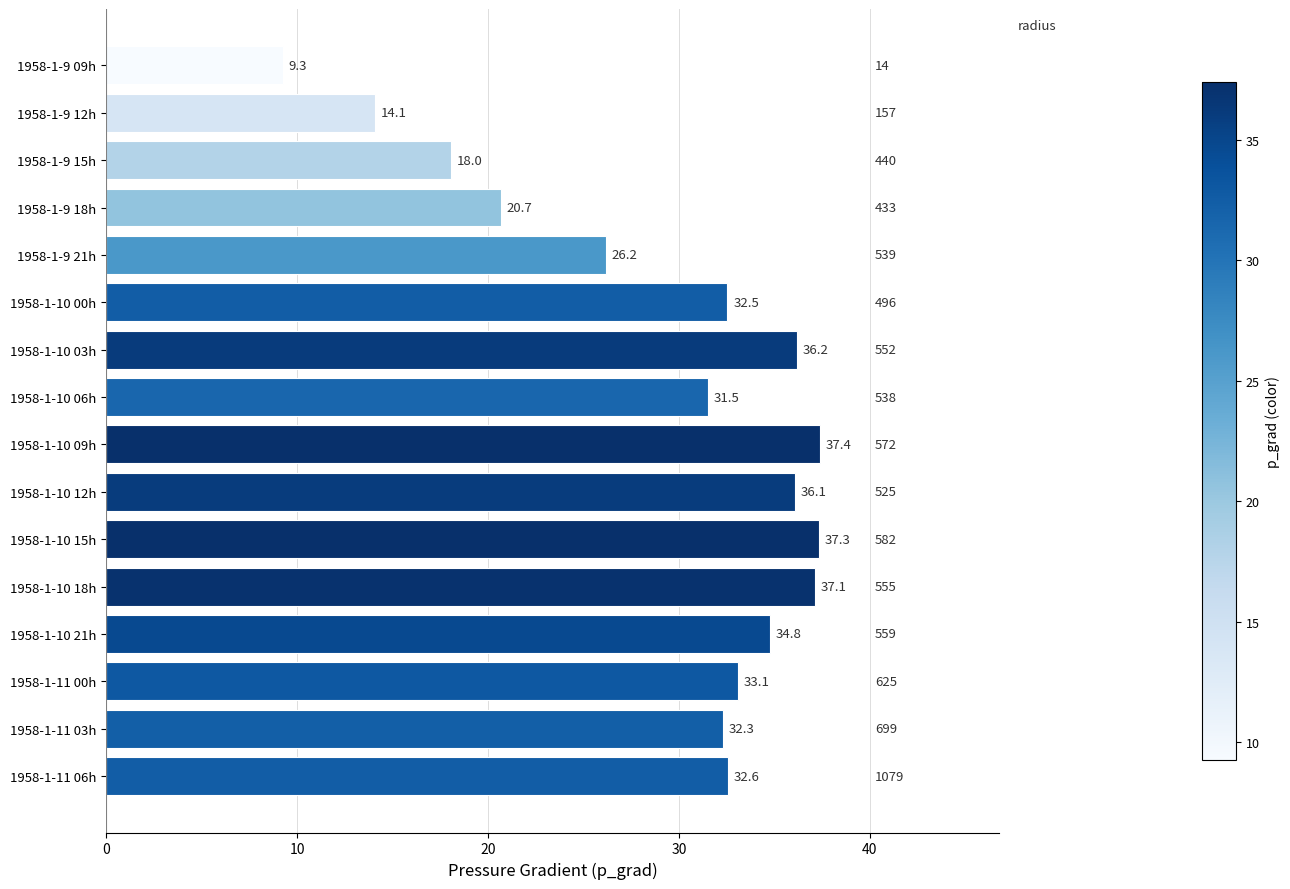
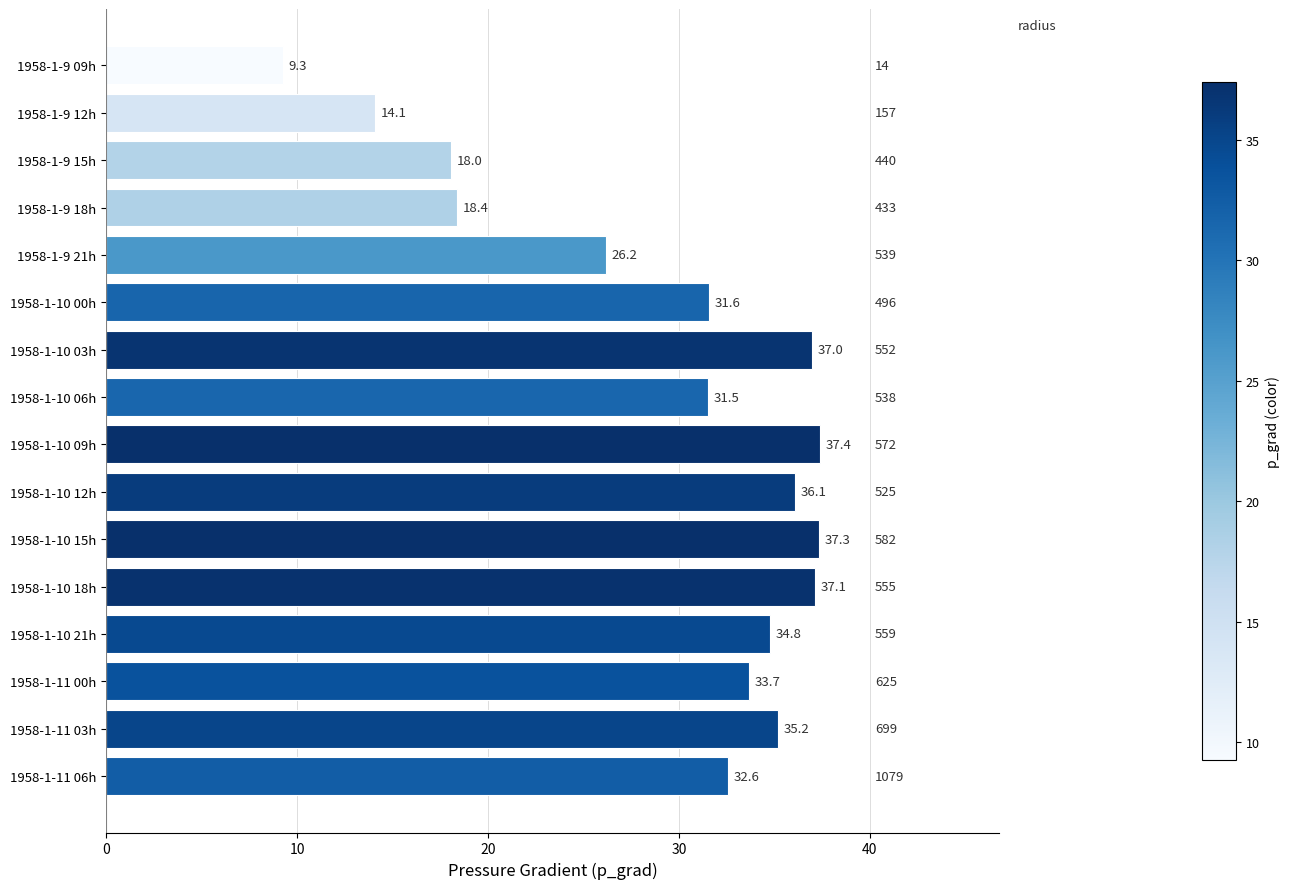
1958-1-9 18h: 20.7 -> 18.4
1958-1-10 00h: 32.5 -> 31.6
1958-1-10 03h: 36.2 -> 37.0
1958-1-11 00h: 33.1 -> 33.7
1958-1-11 03h: 32.3 -> 35.2
